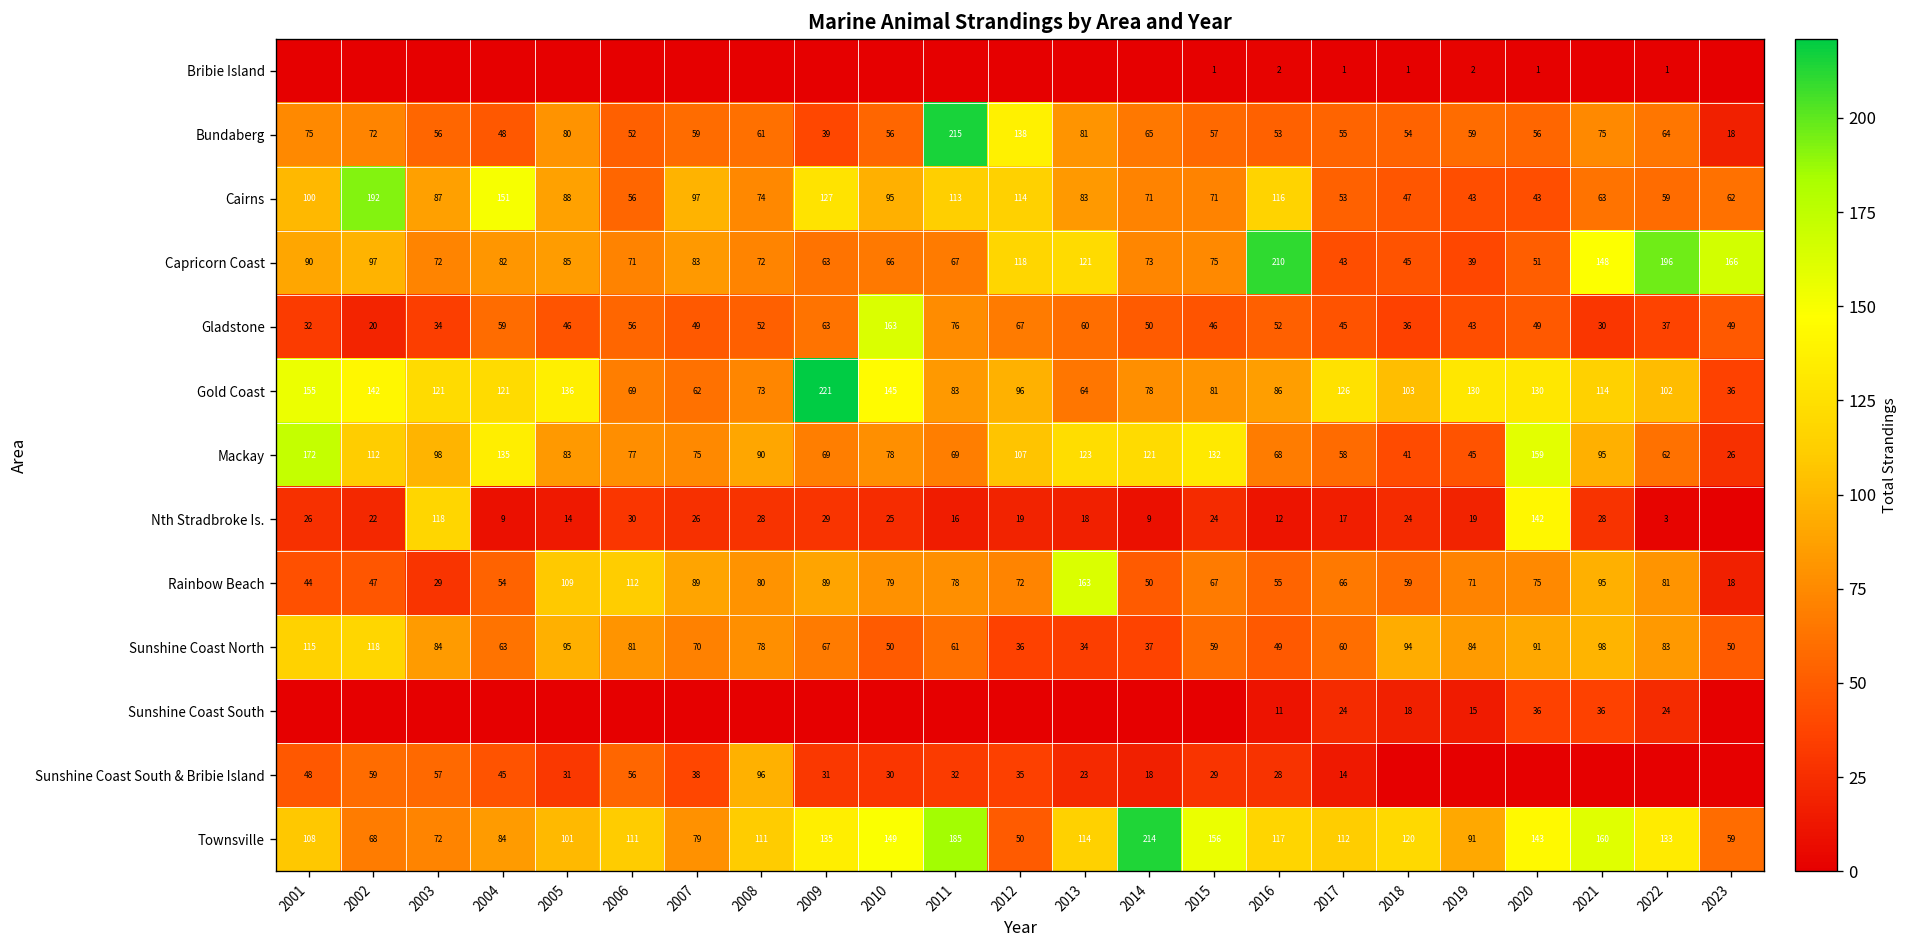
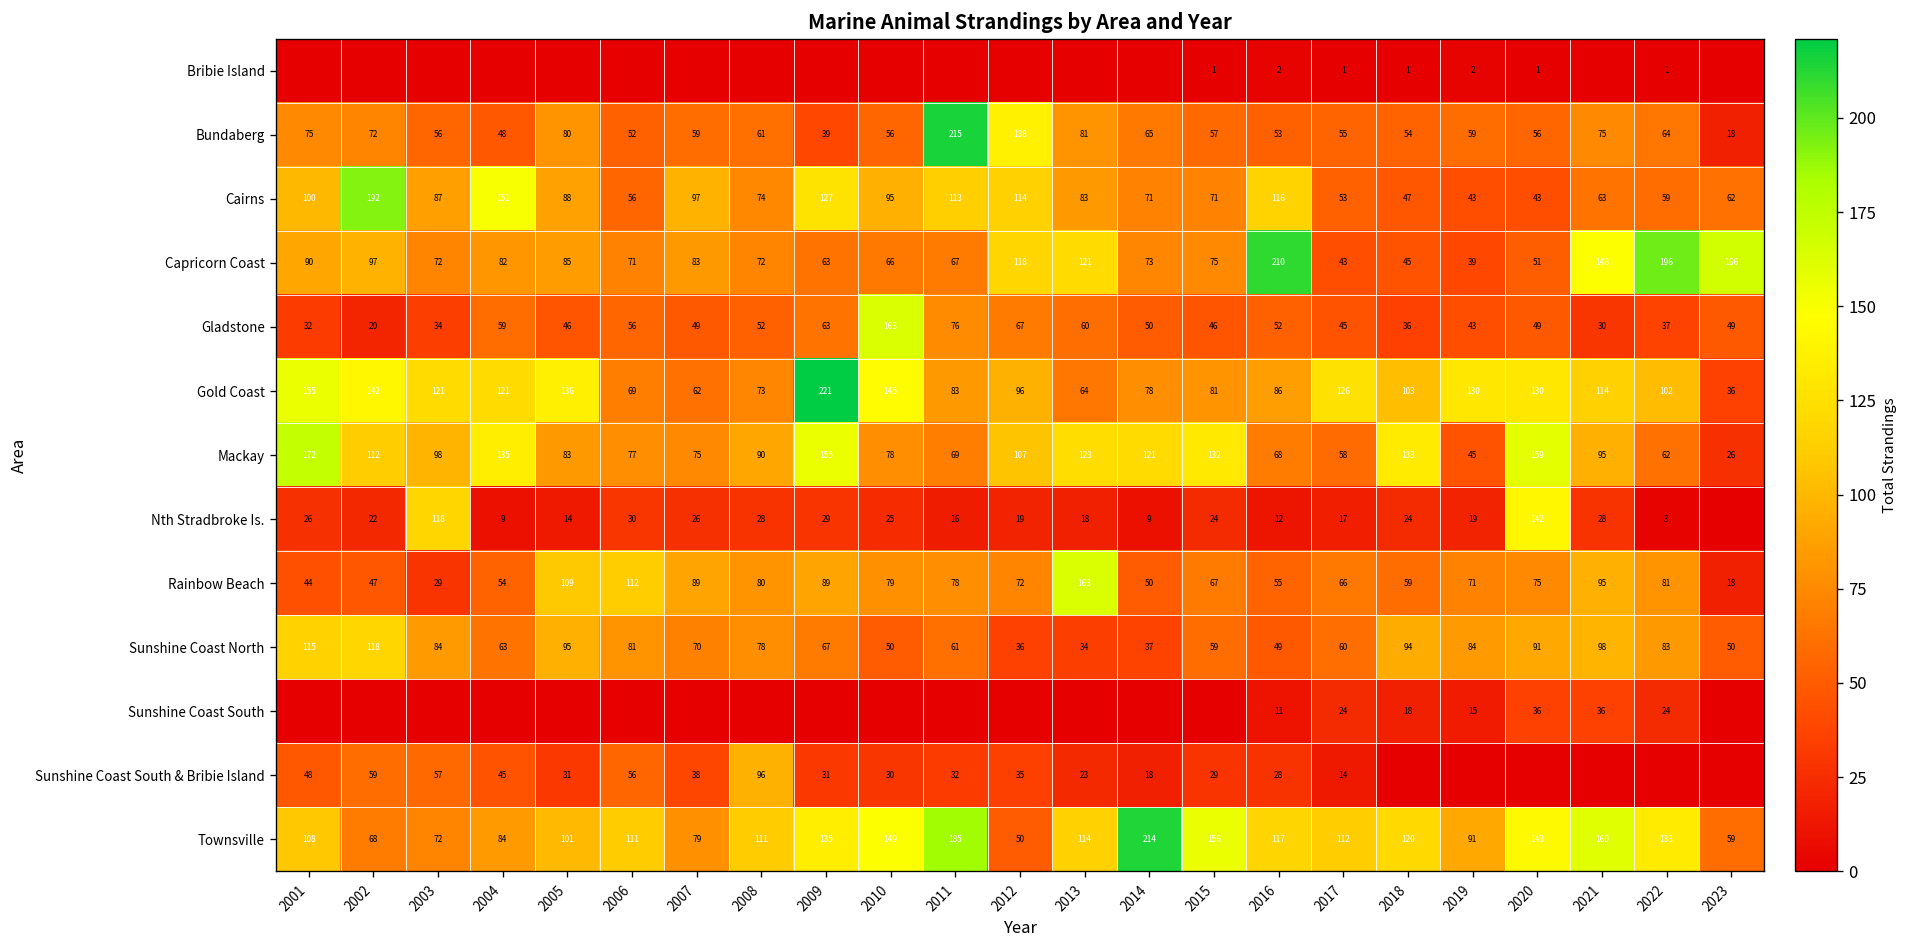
Mackay, 2009: 69 -> 155
Mackay, 2018: 41 -> 133
